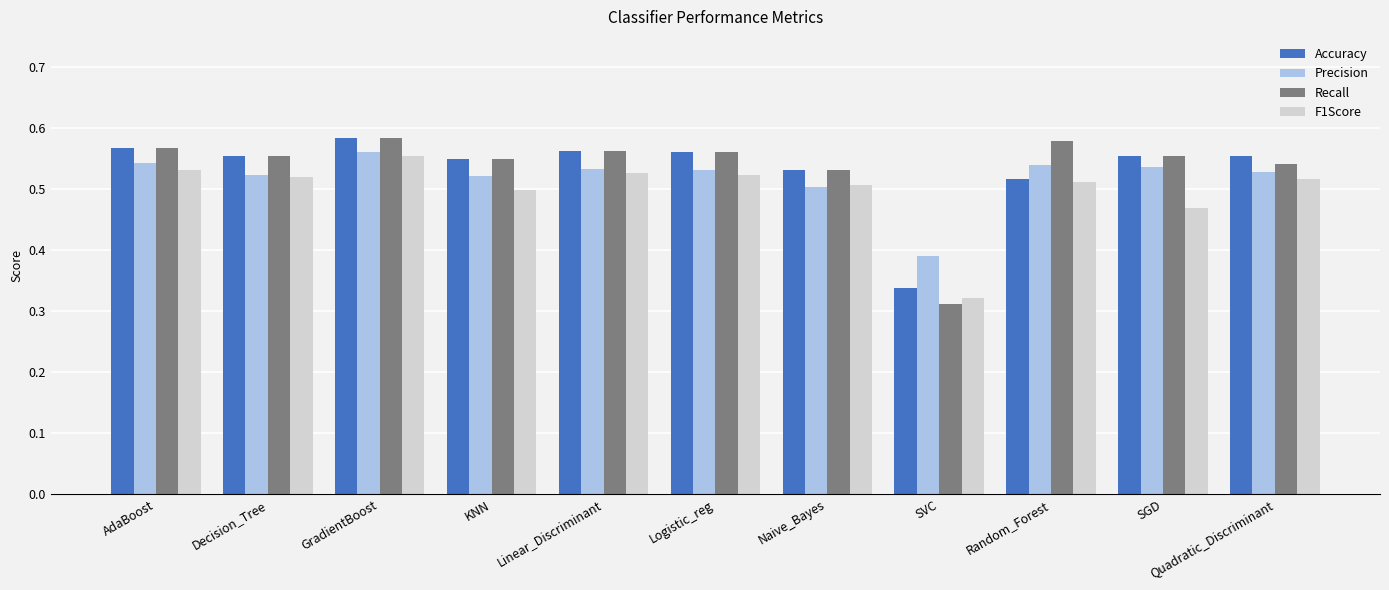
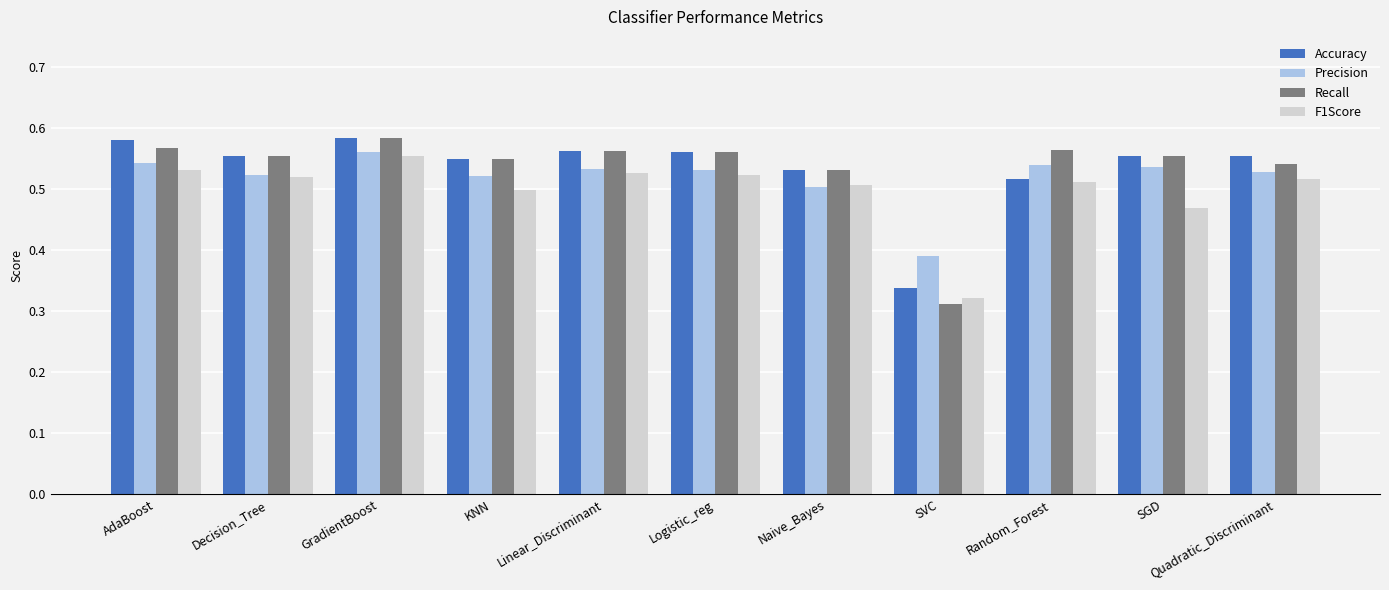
Accuracy, AdaBoost: 0.57 -> 0.58
Recall, Random_Forest: 0.58 -> 0.56
